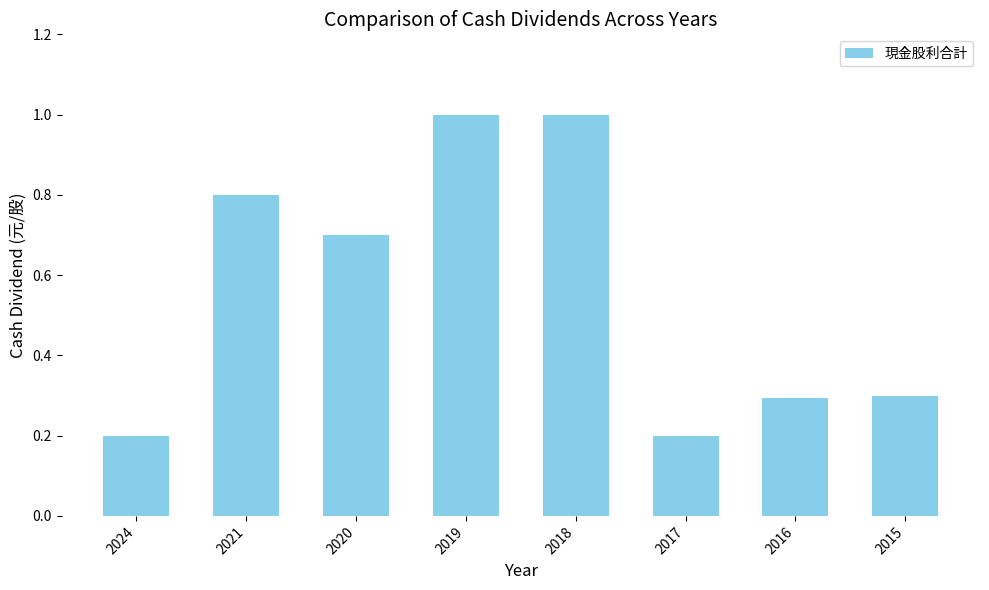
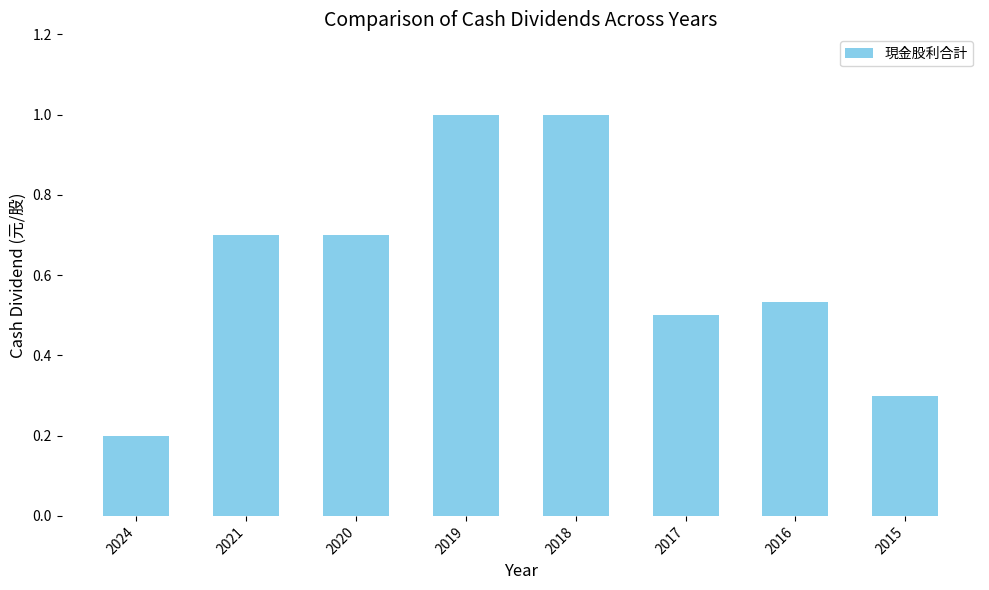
2021: 0.8 -> 0.7
2017: 0.2 -> 0.5
2016: 0.30 -> 0.53
